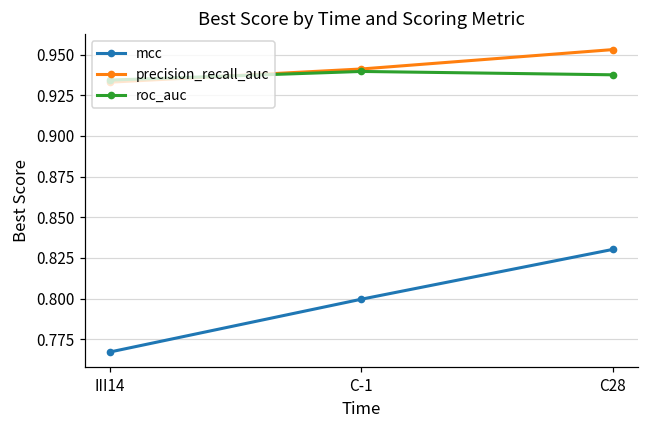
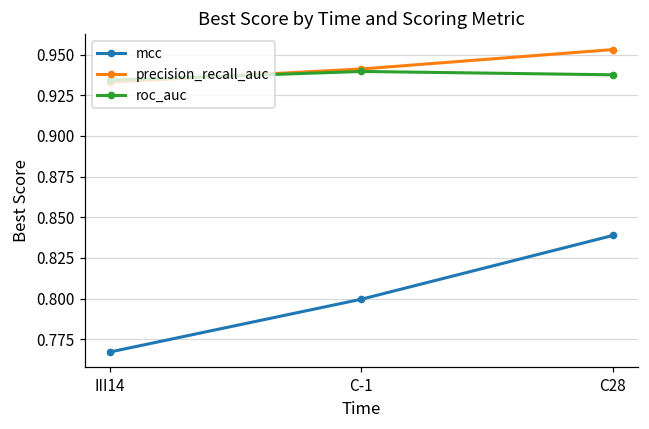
mcc, C28: 0.830 -> 0.839
